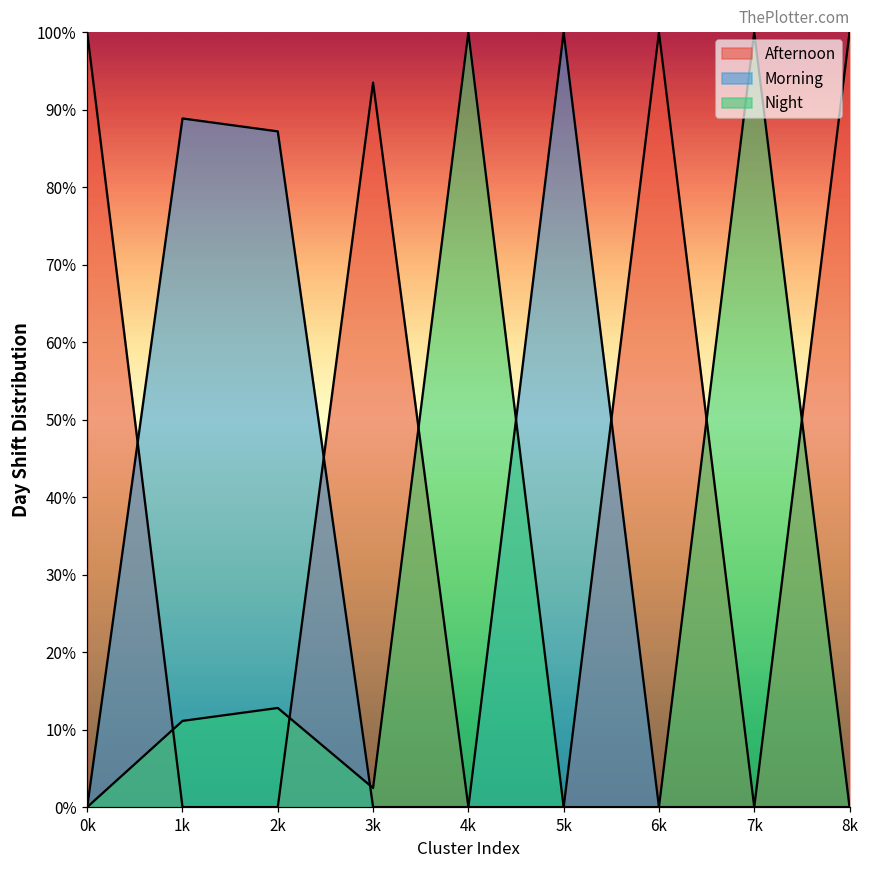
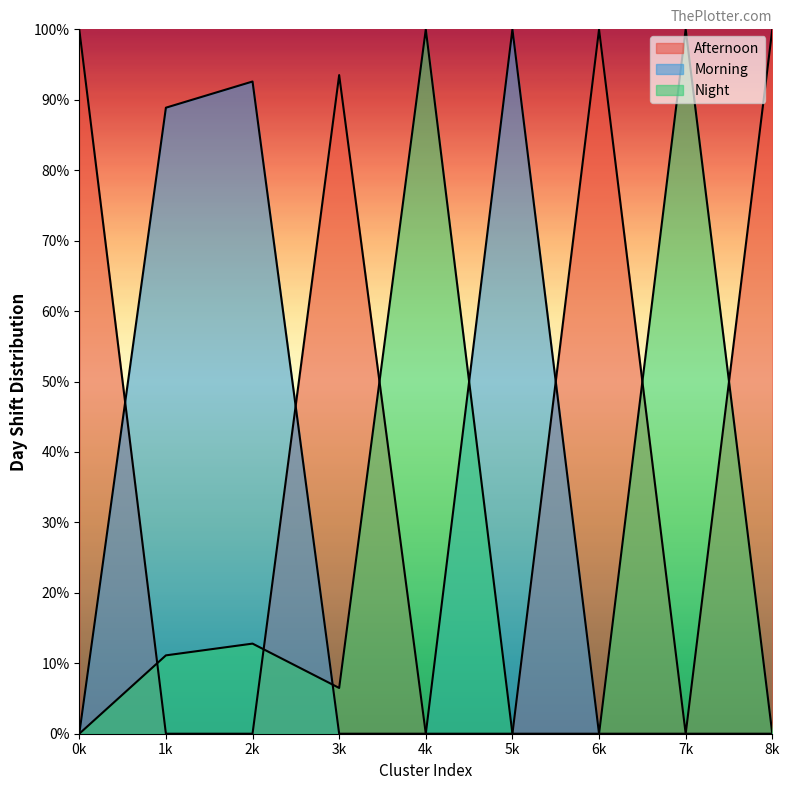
Morning, 2k: 87% -> 93%
Night, 3k: 2% -> 6%
